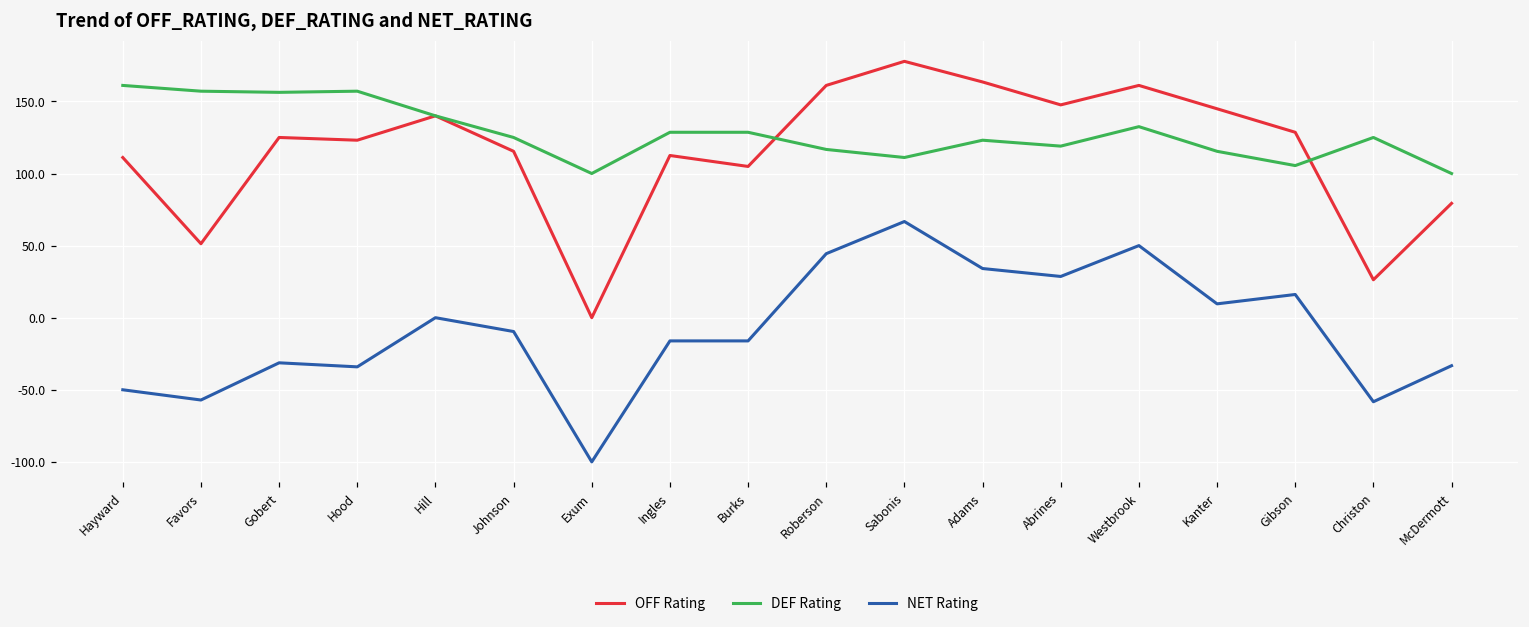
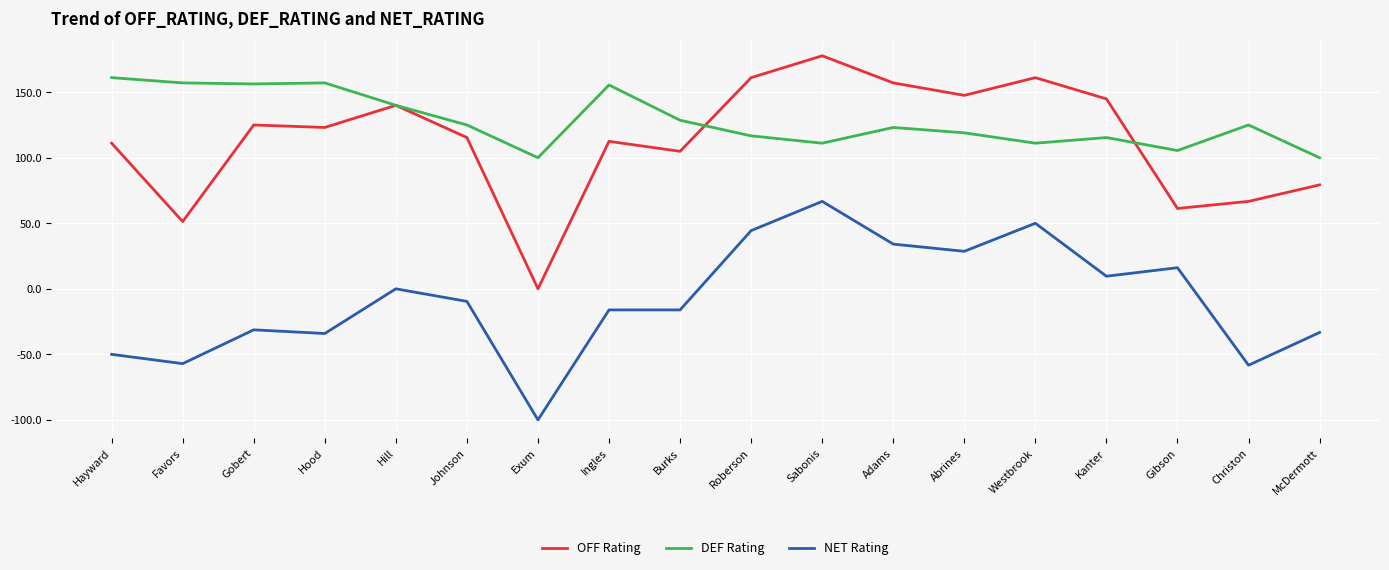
DEF Rating, Ingles: 129 -> 156
OFF Rating, Adams: 164 -> 157
DEF Rating, Westbrook: 133 -> 111
OFF Rating, Gibson: 129 -> 61
OFF Rating, Christon: 26 -> 67
